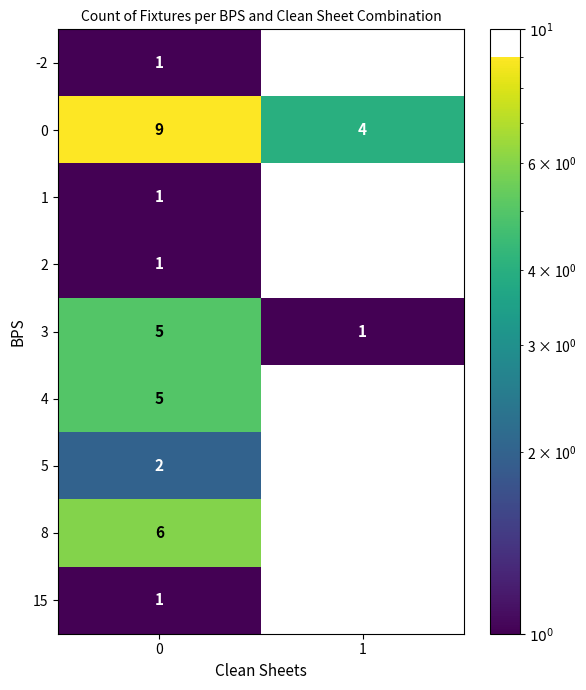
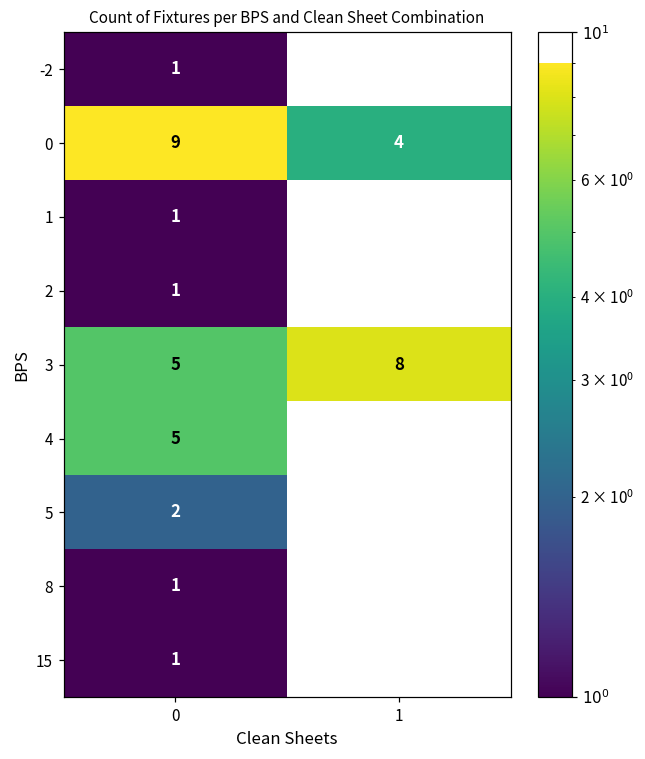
3, 1: 1 -> 8
8, 0: 6 -> 1
